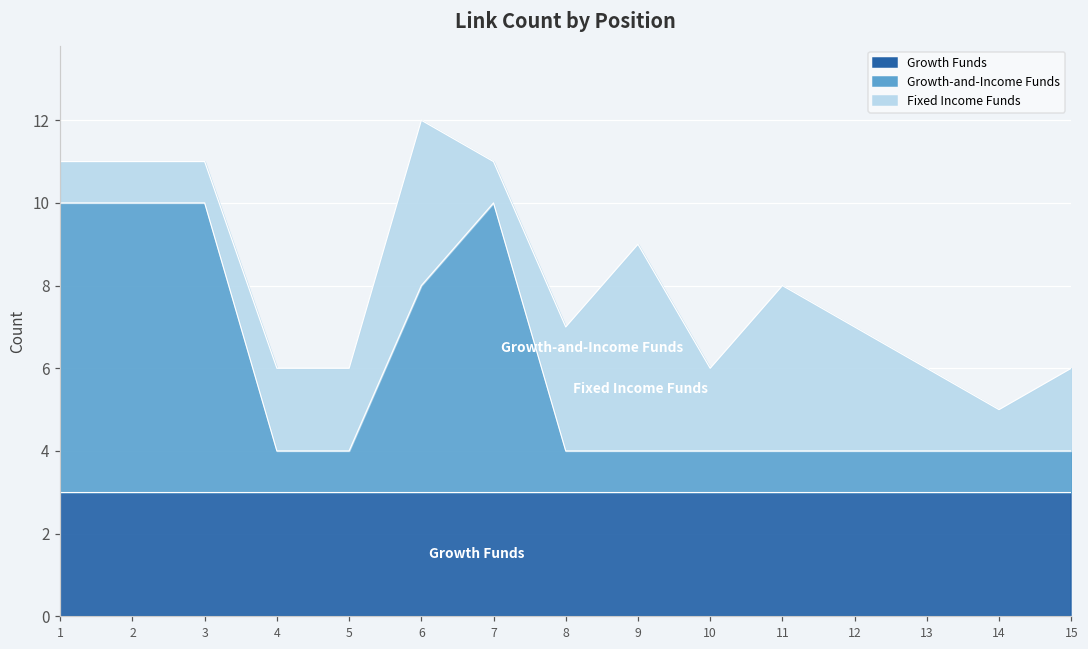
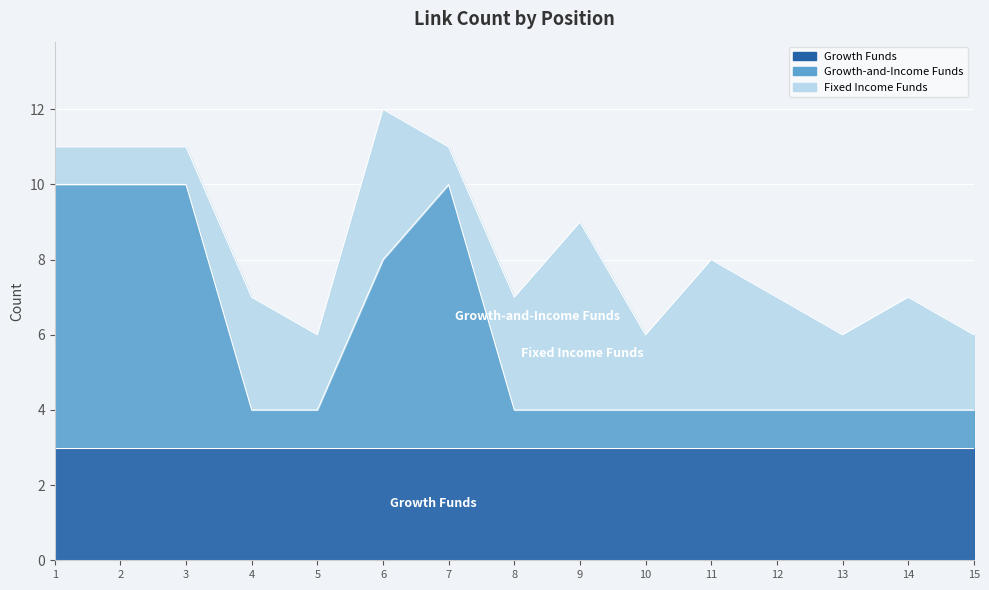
Fixed Income Funds, 4: 2 -> 3
Fixed Income Funds, 14: 1 -> 3
